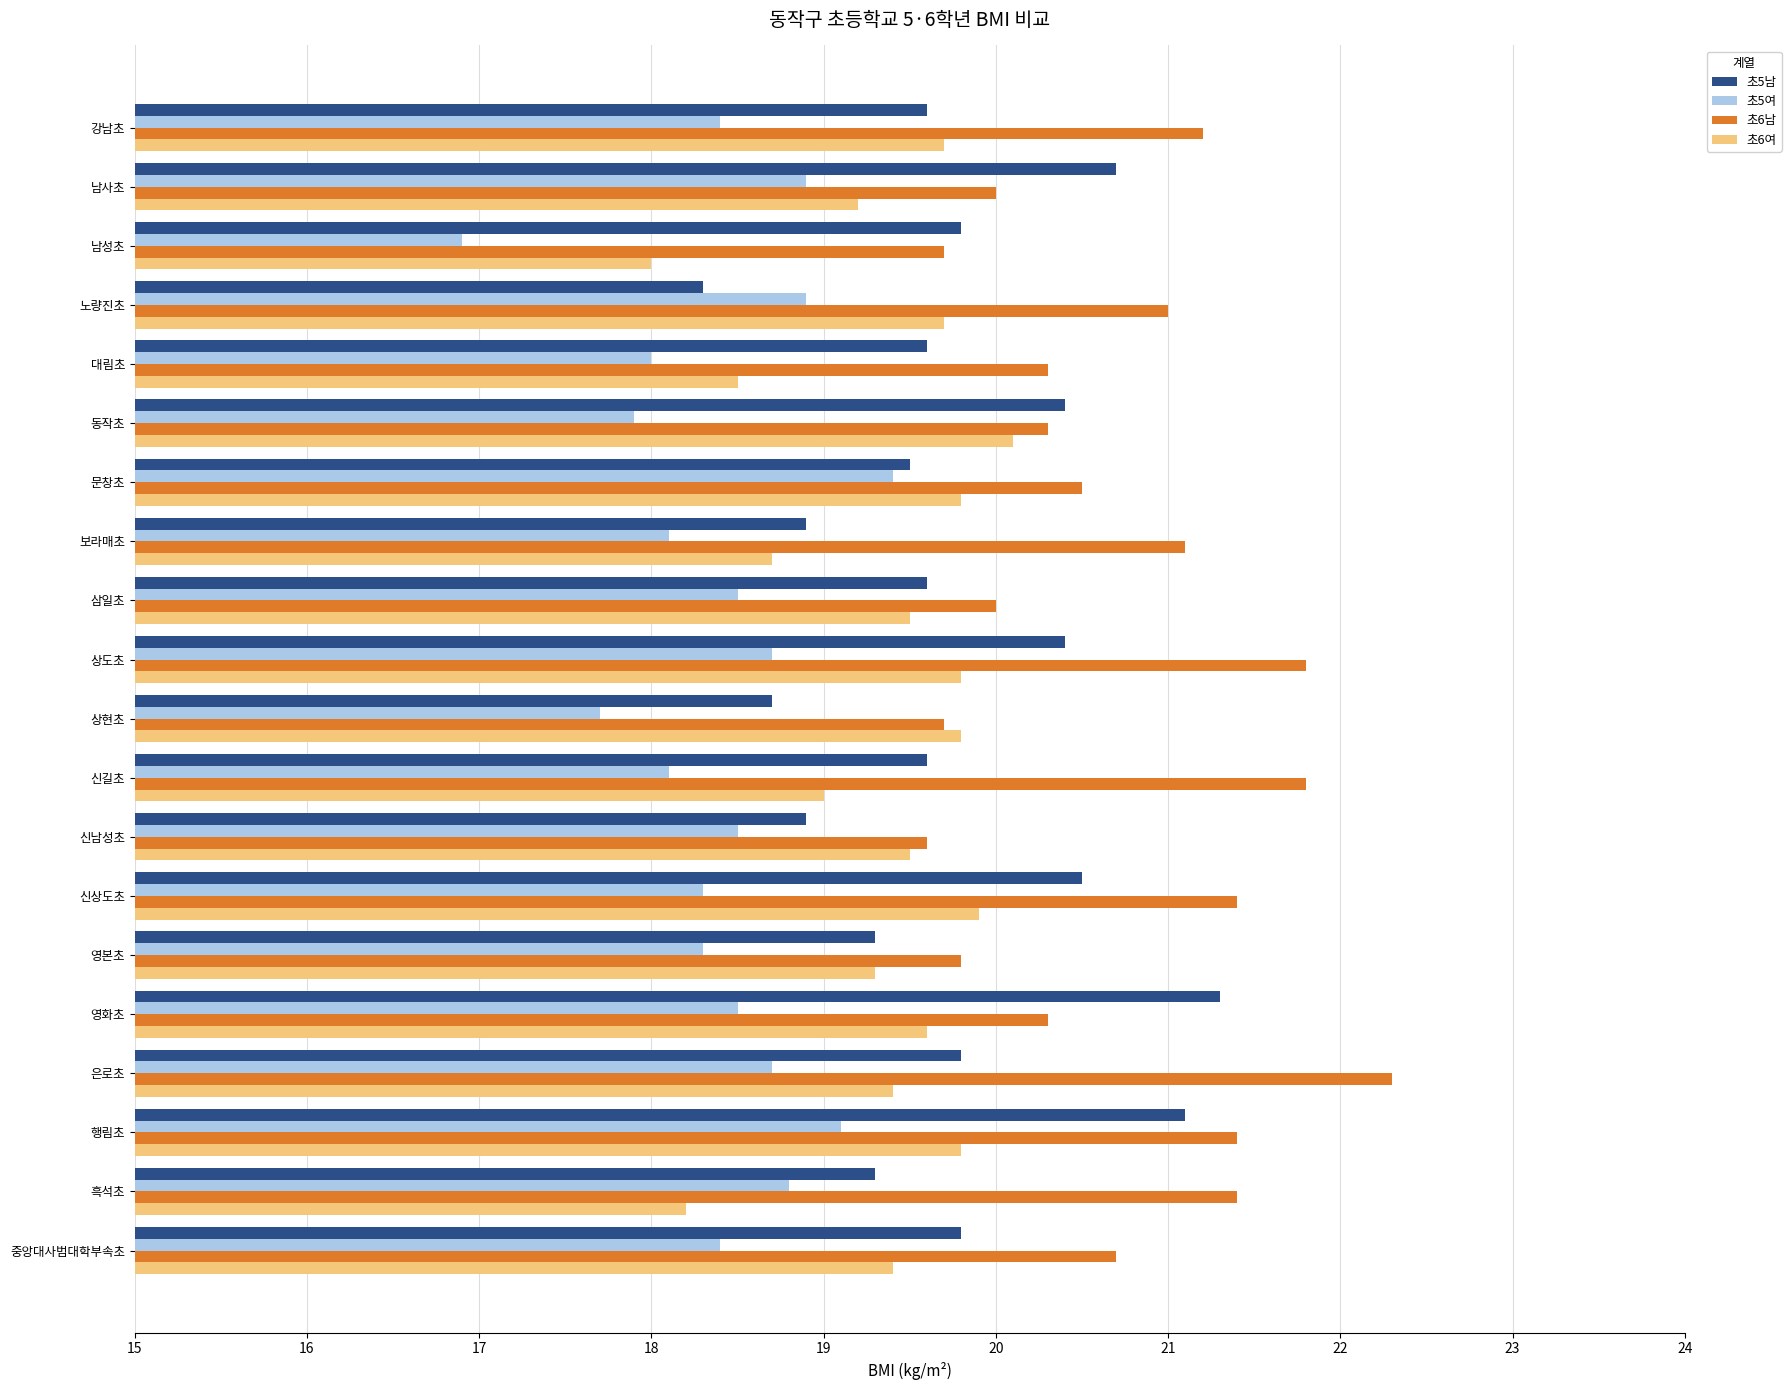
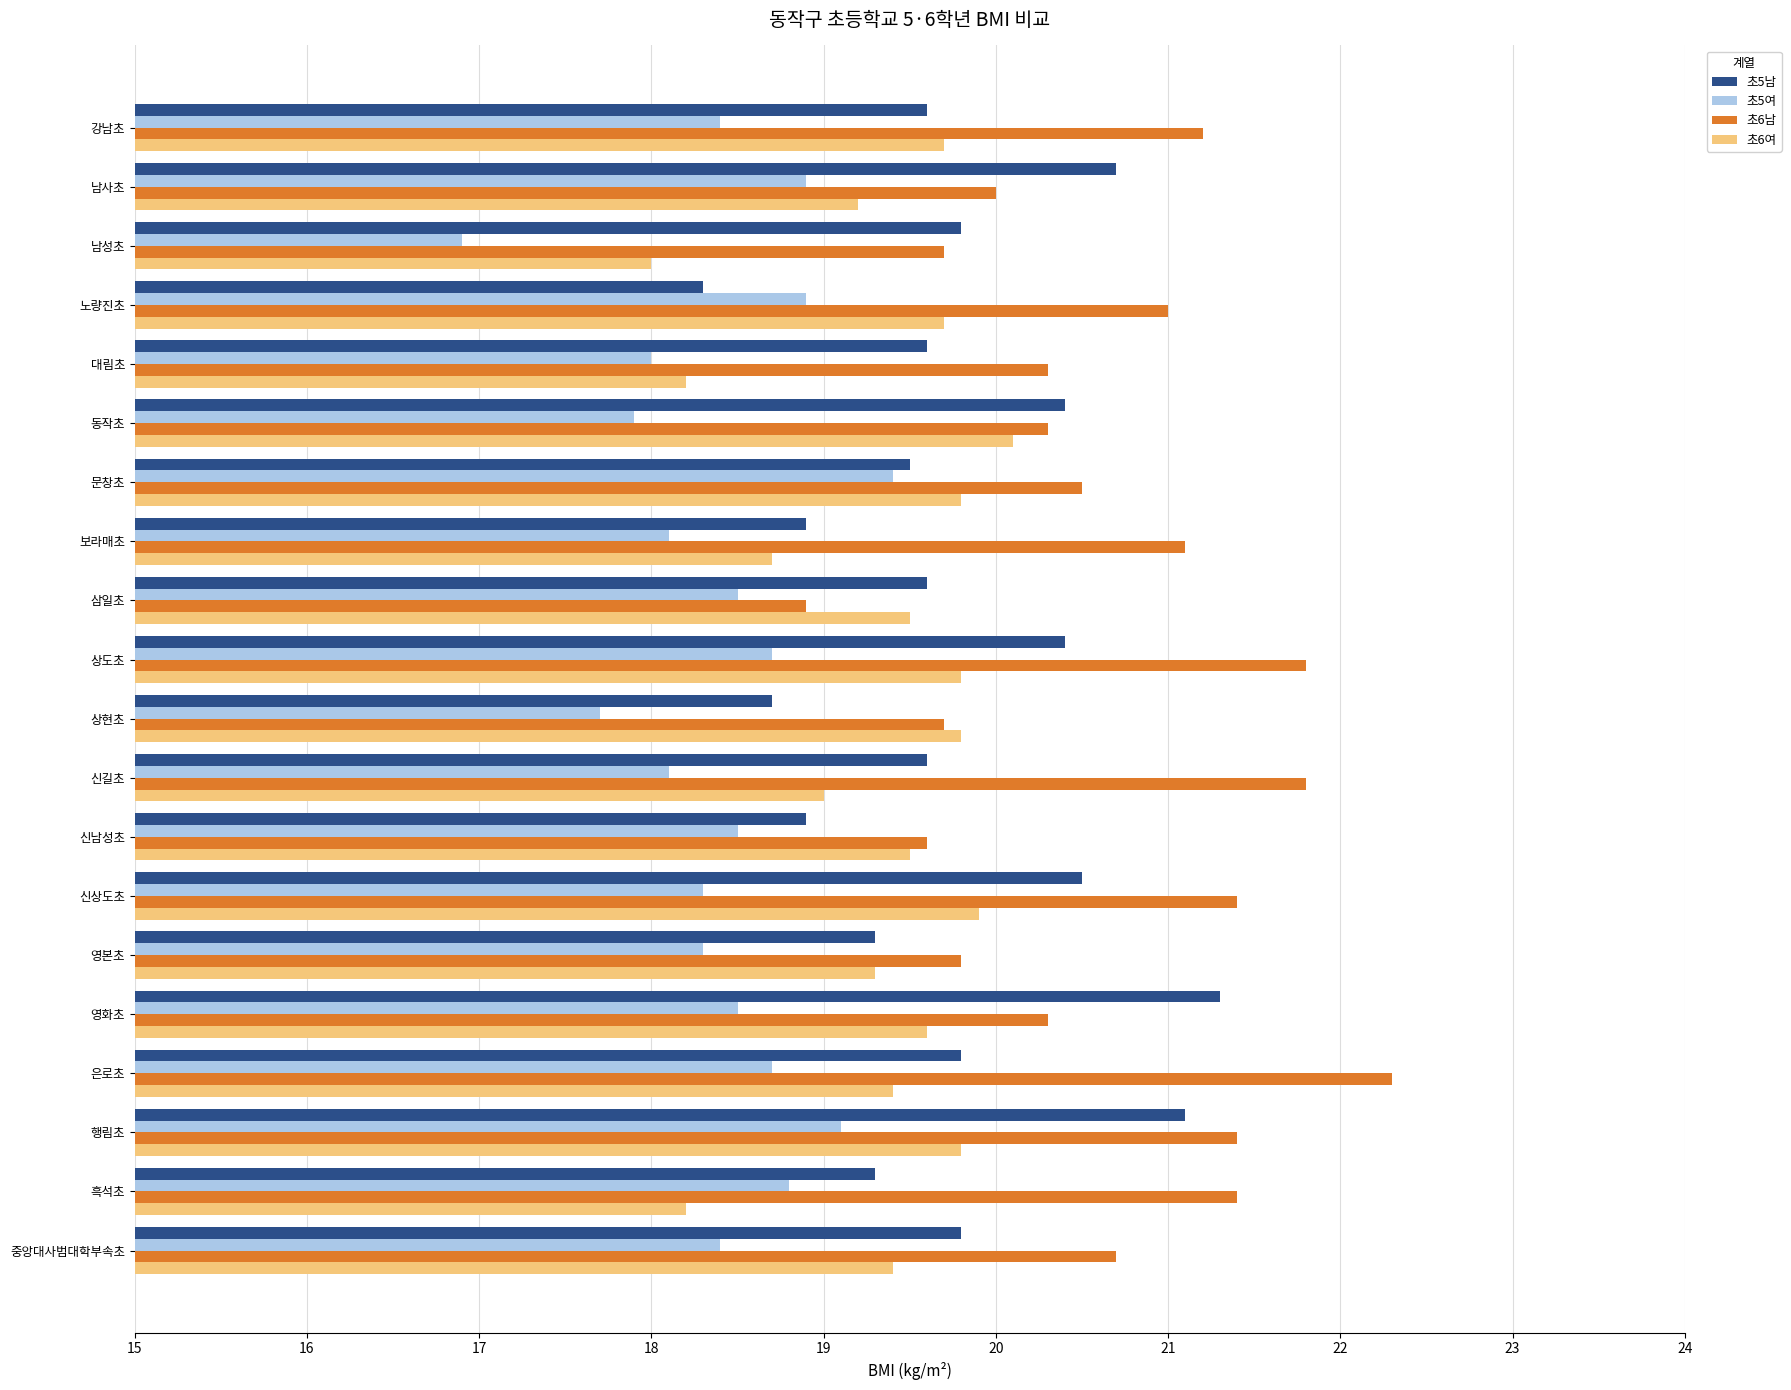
초6여, 대림초: 18.5 -> 18.2
초6남, 삼일초: 20.0 -> 18.9
